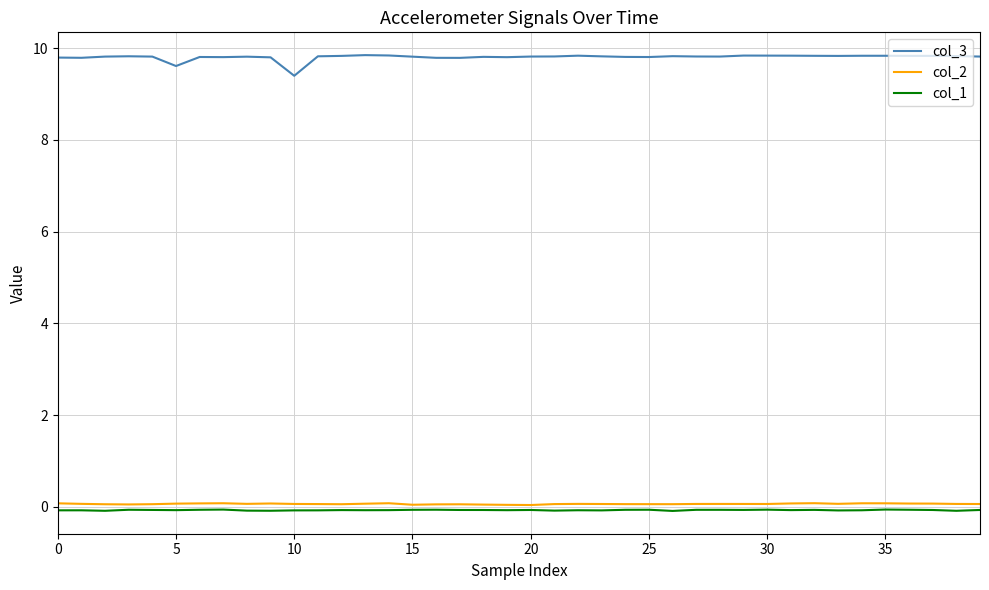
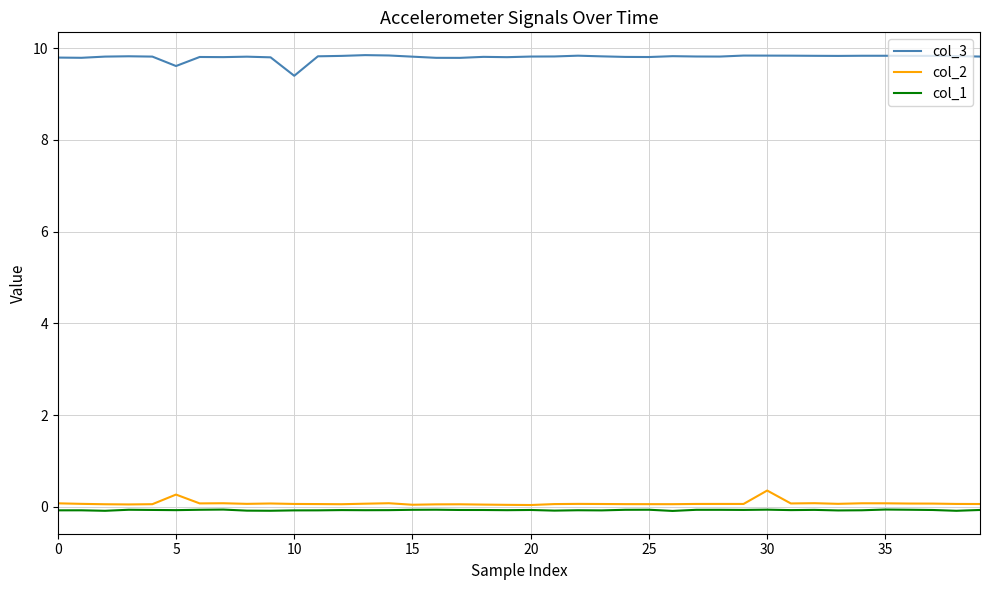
col_2, 5: 0.1 -> 0.3
col_2, 30: 0.1 -> 0.4
